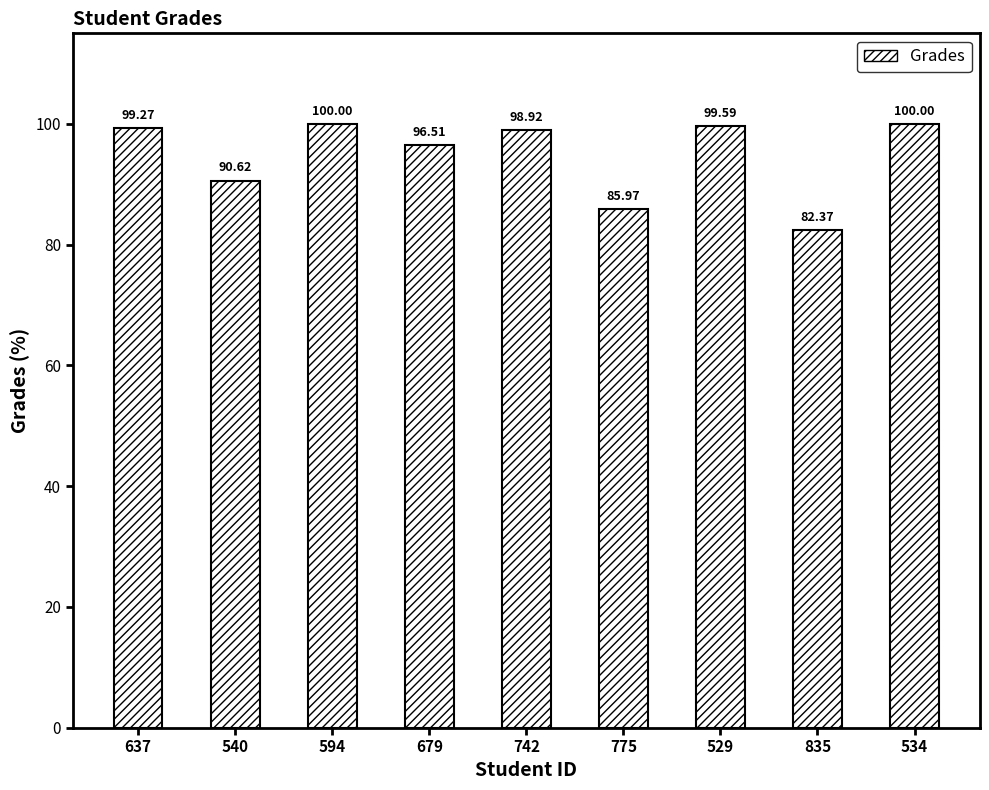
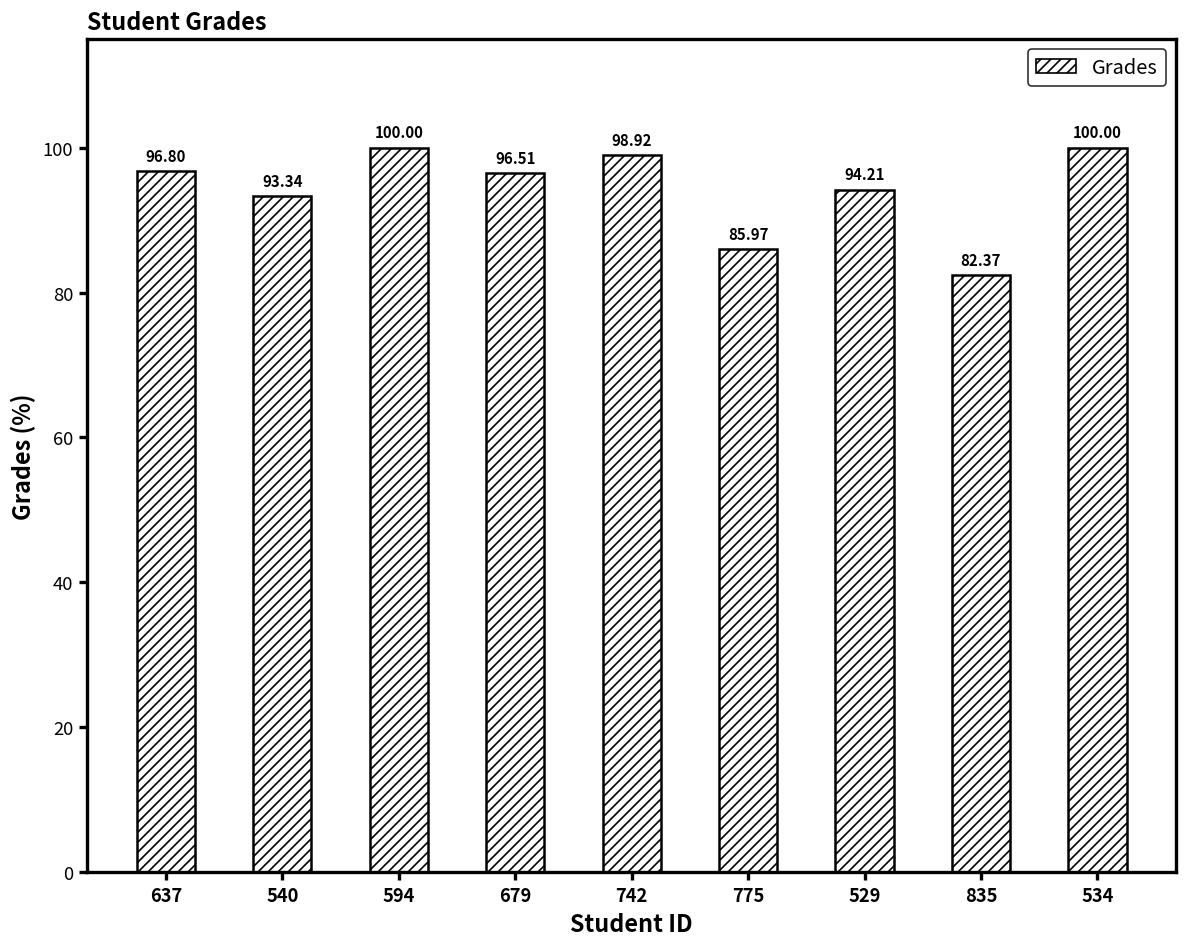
637: 99.27 -> 96.80
540: 90.62 -> 93.34
529: 99.59 -> 94.21
